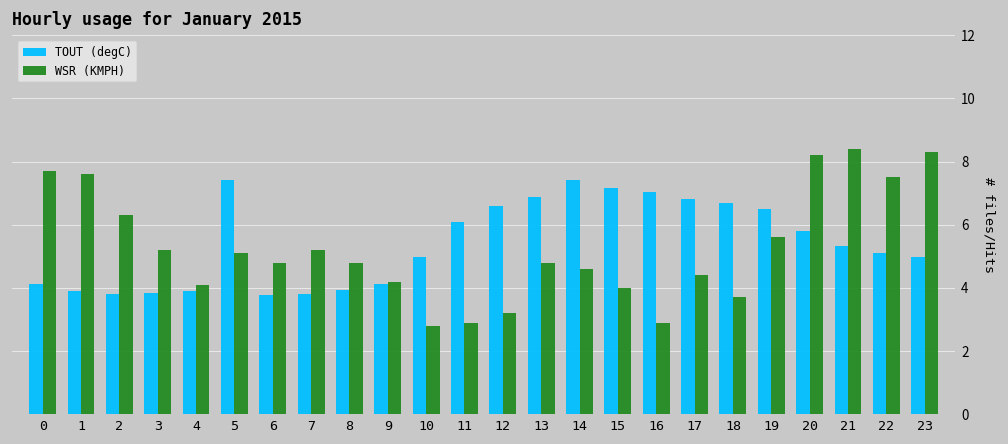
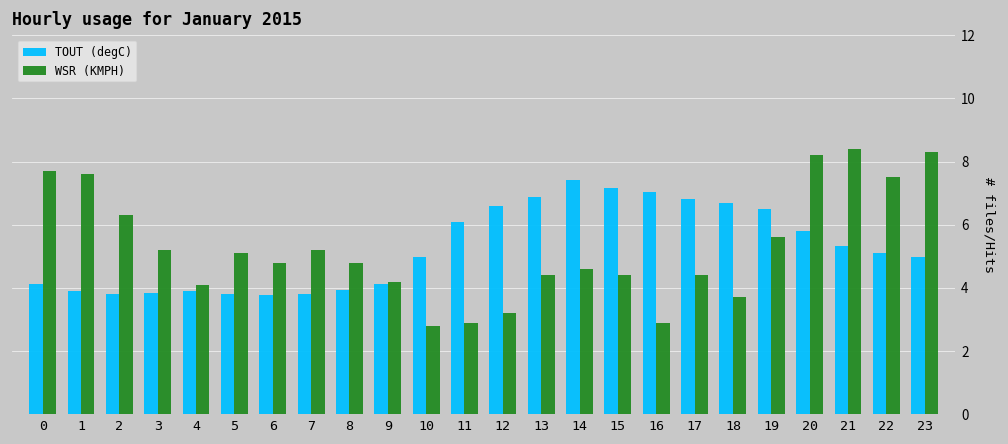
TOUT (degC), 5: 7.4 -> 3.8
WSR (KMPH), 13: 4.8 -> 4.4
WSR (KMPH), 15: 4.0 -> 4.4
